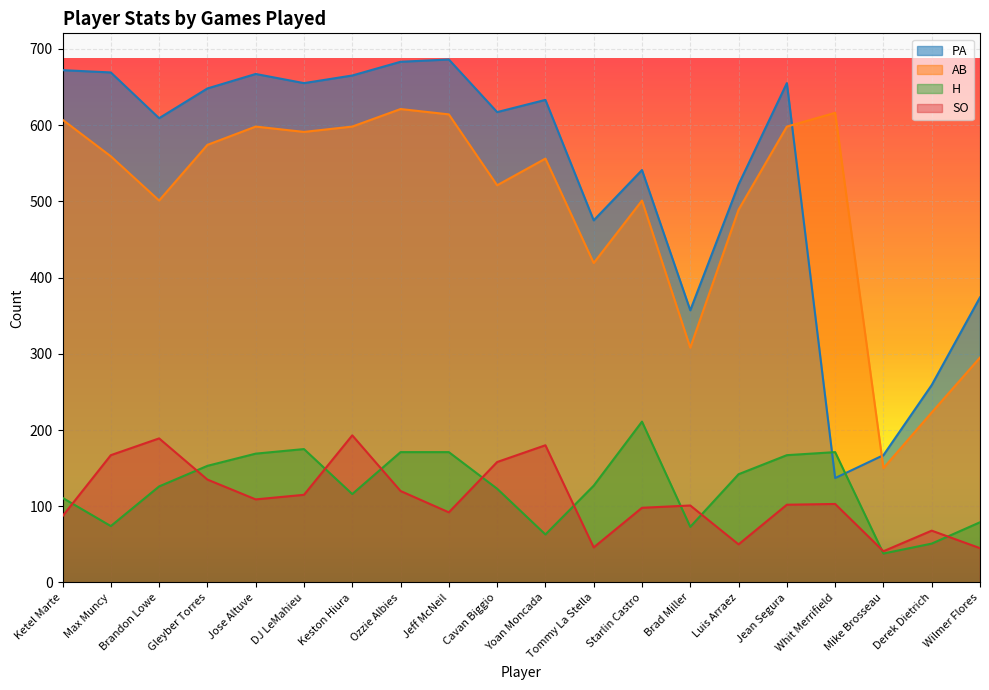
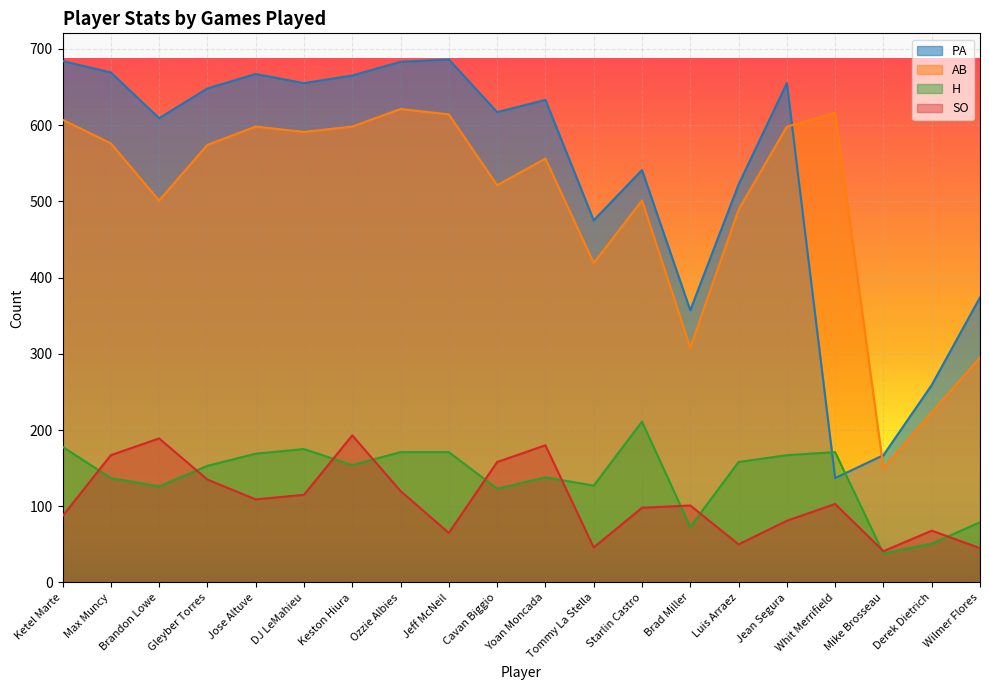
PA, Ketel Marte: 670 -> 680
H, Ketel Marte: 110 -> 180
AB, Max Muncy: 560 -> 580
H, Max Muncy: 70 -> 140
H, Keston Hiura: 120 -> 150
SO, Jeff McNeil: 90 -> 70
H, Yoan Moncada: 60 -> 140
H, Luis Arraez: 140 -> 160
SO, Jean Segura: 100 -> 80
